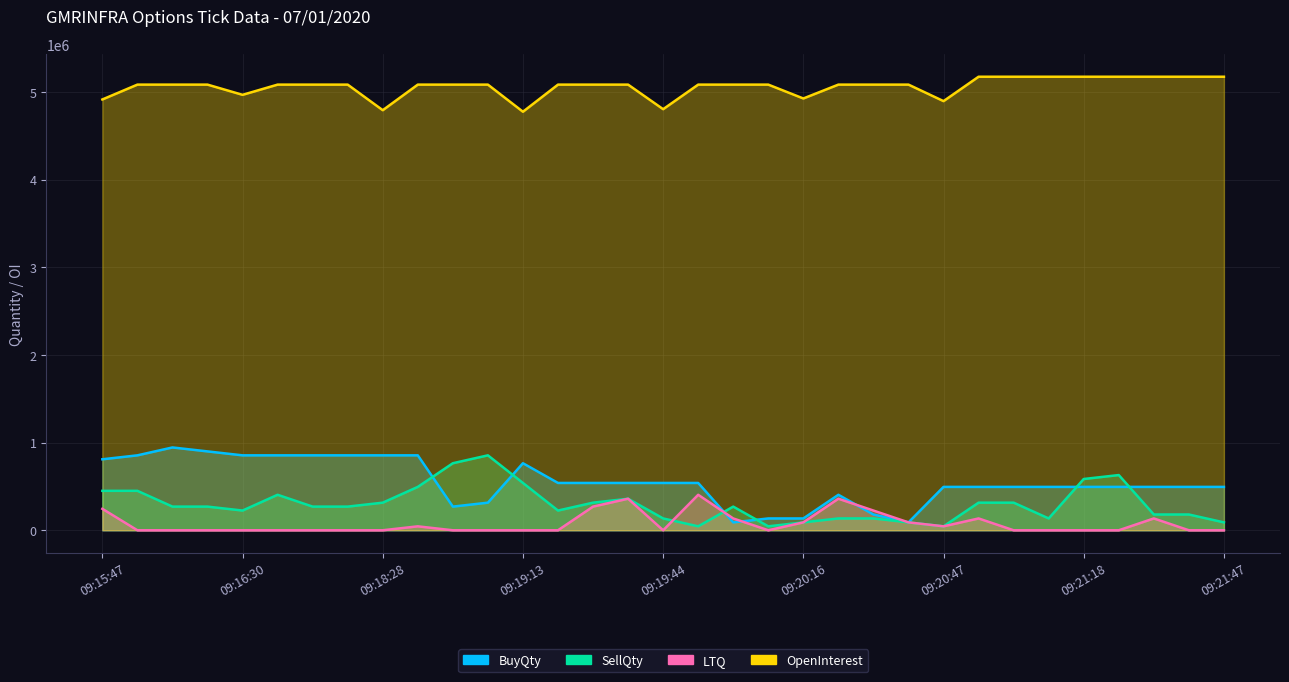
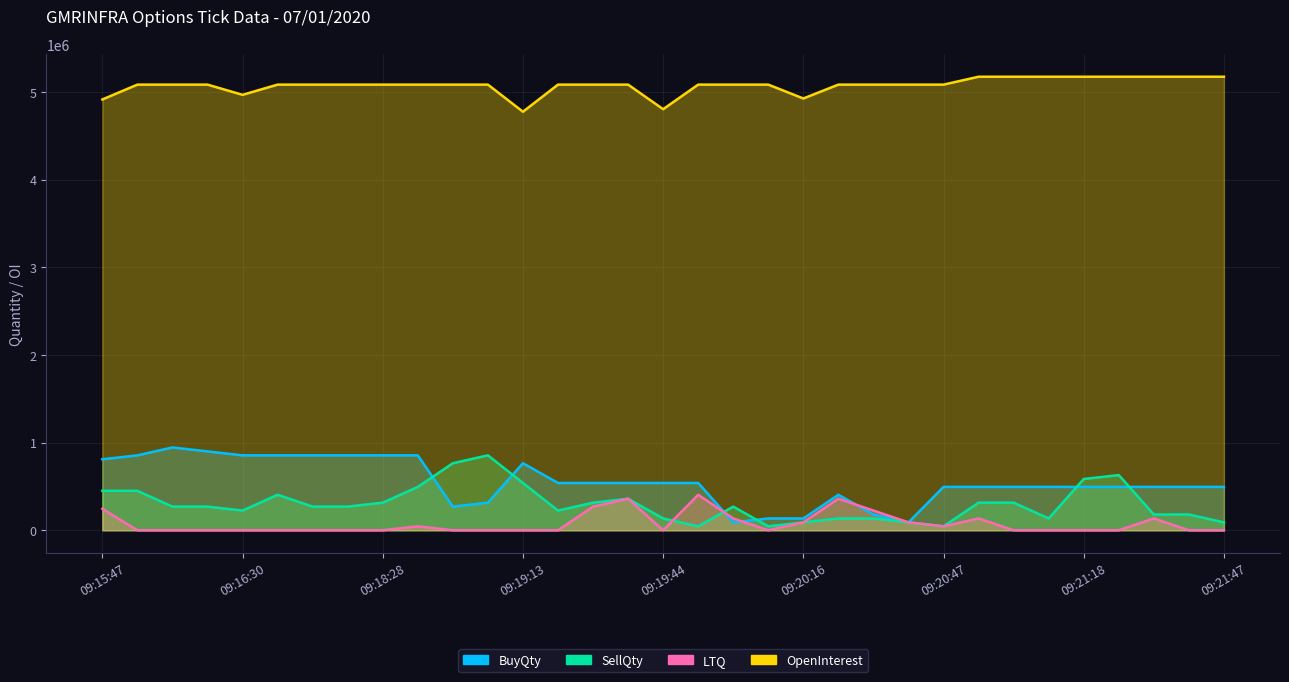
OpenInterest, 09:18:28: 4800000 -> 5100000
OpenInterest, 09:20:47: 4900000 -> 5100000
